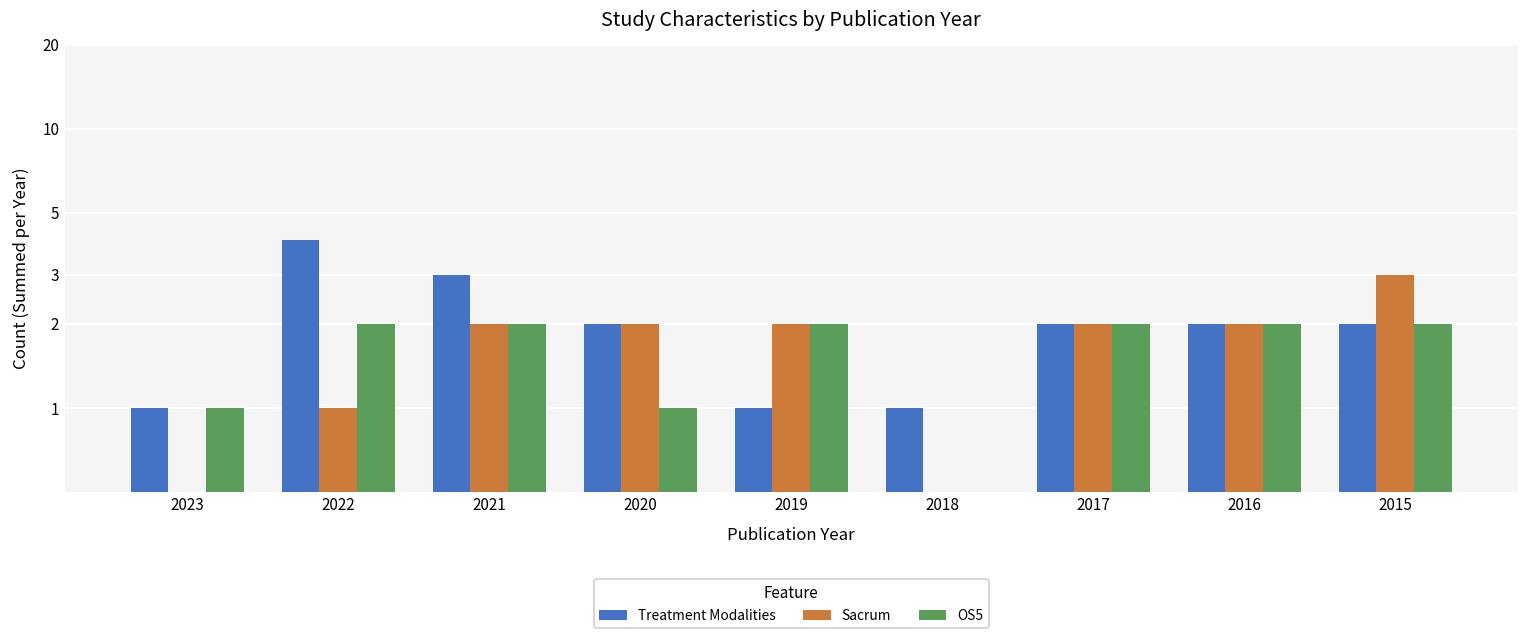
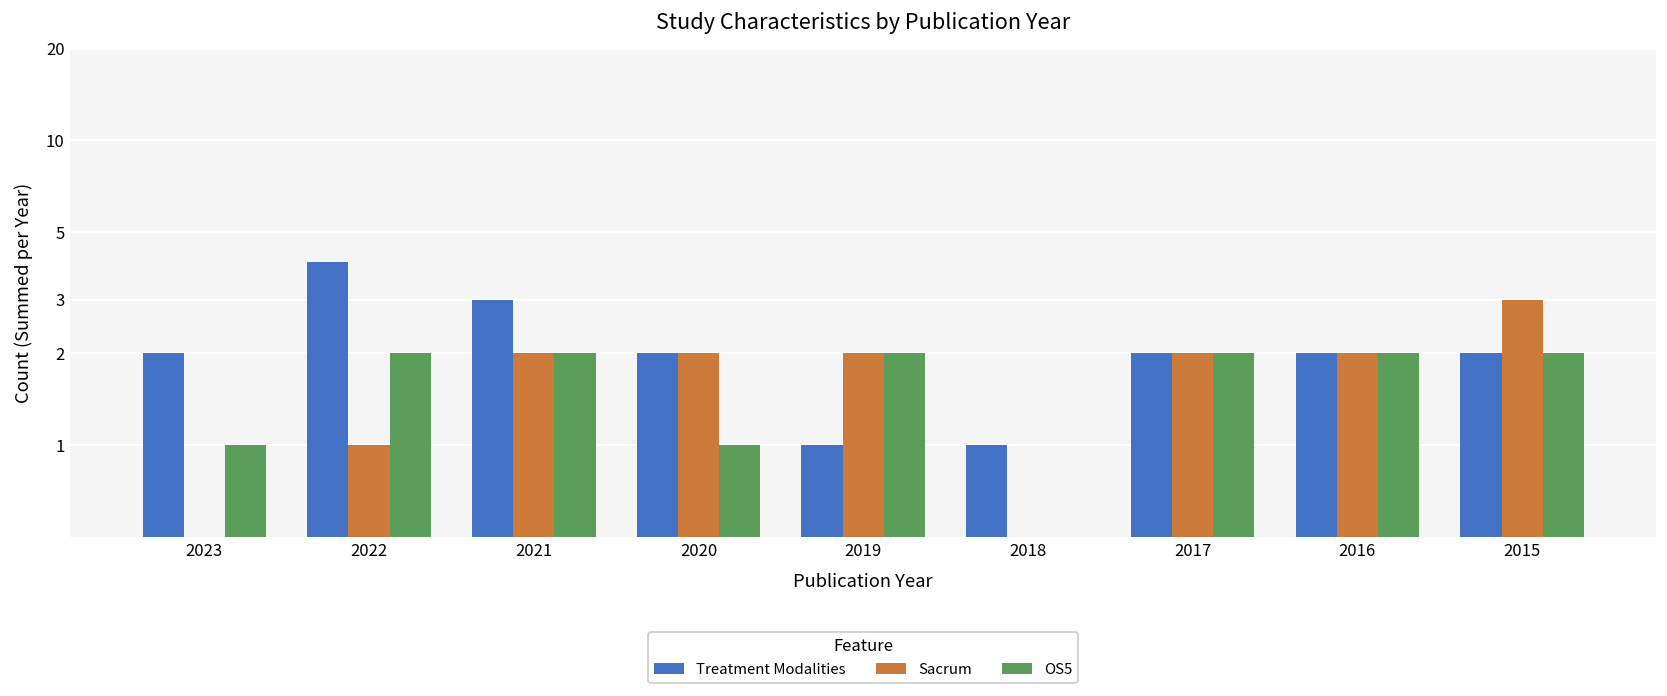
Treatment Modalities, 2023: 1 -> 2
